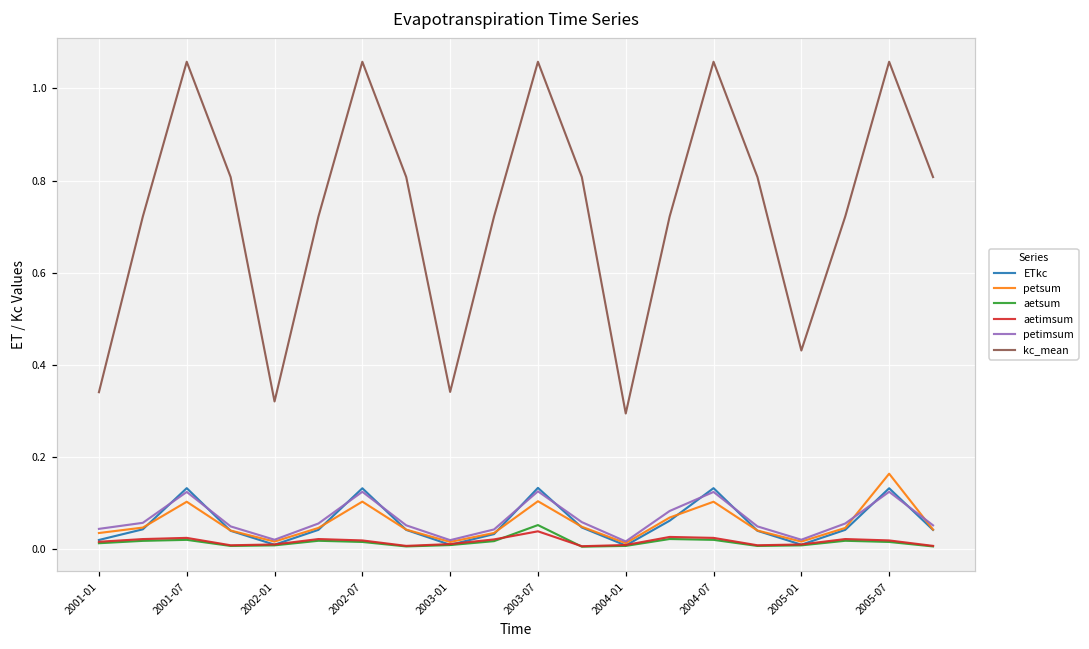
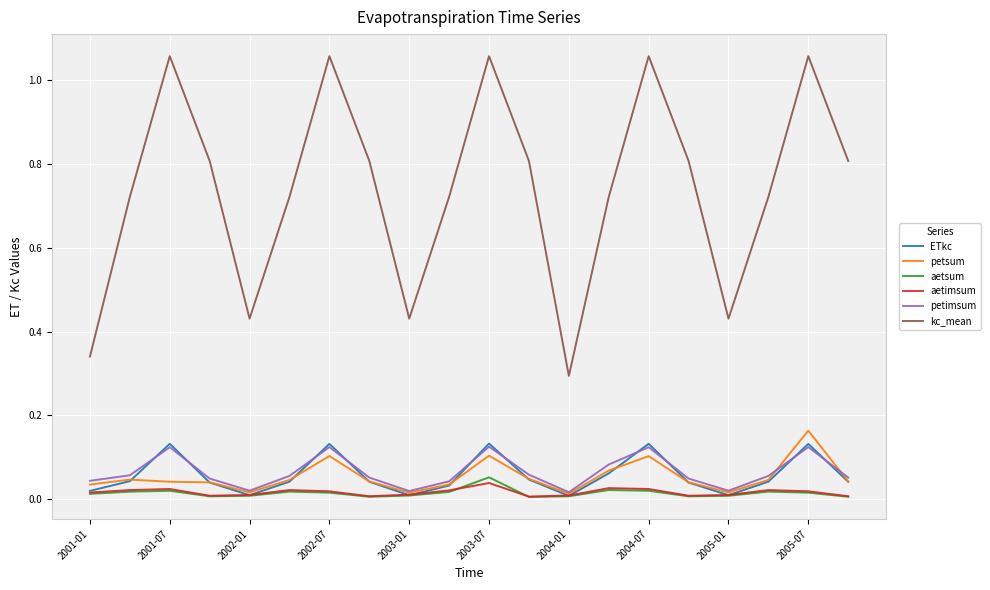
petsum, 2001-07: 0.10 -> 0.04
kc_mean, 2002-01: 0.32 -> 0.43
kc_mean, 2003-01: 0.34 -> 0.43
